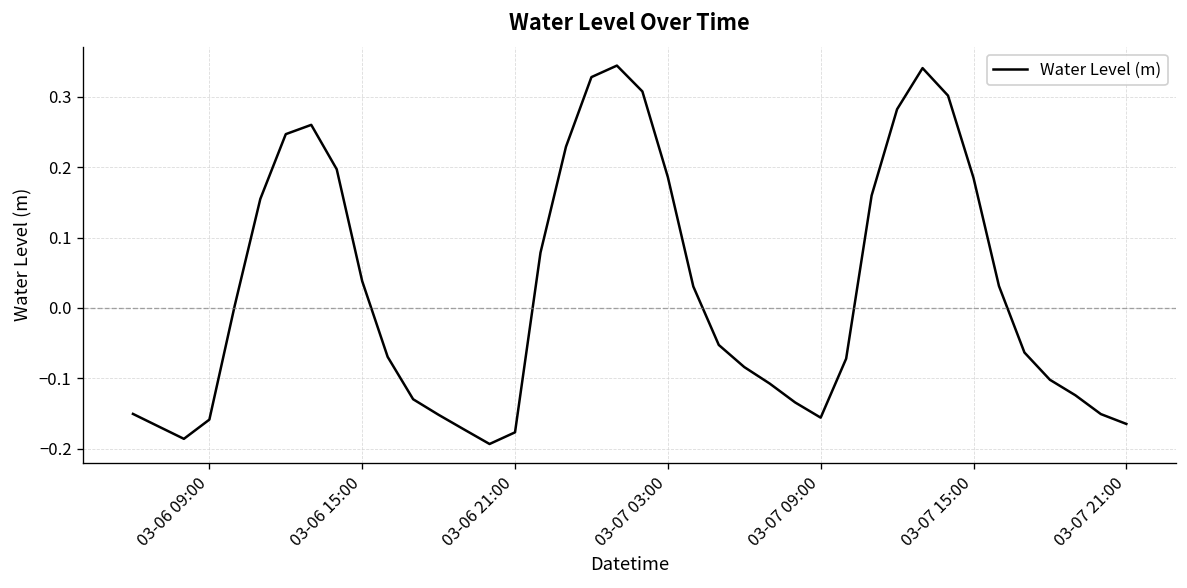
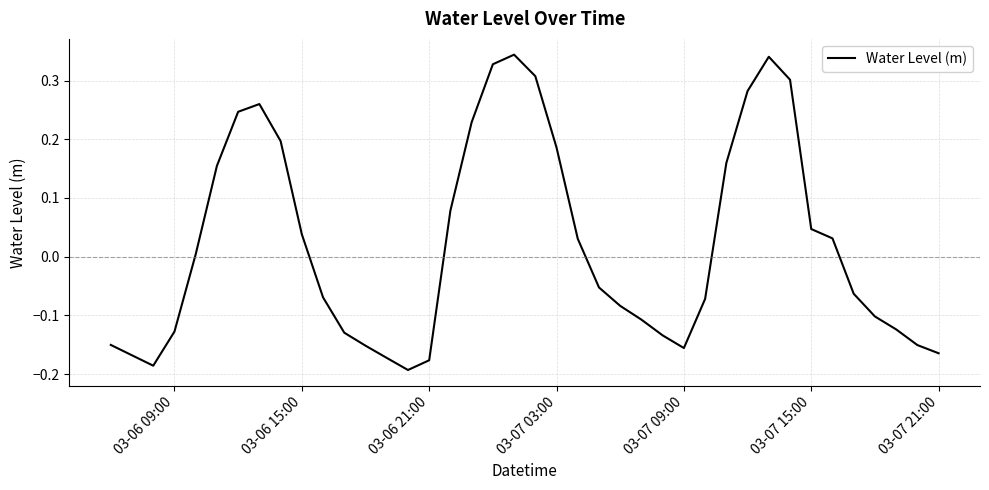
03-06 09:00: -0.16 -> -0.13
03-07 15:00: 0.18 -> 0.05
